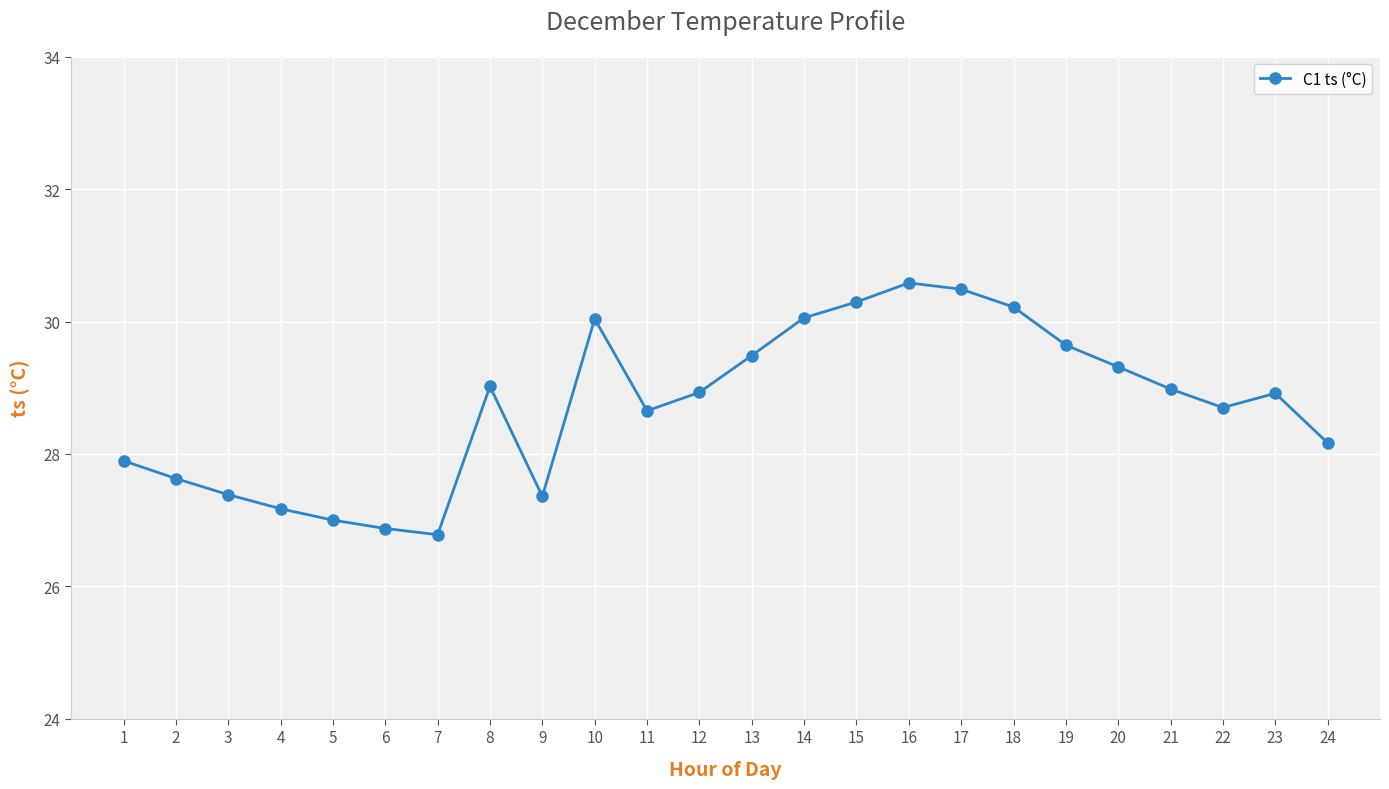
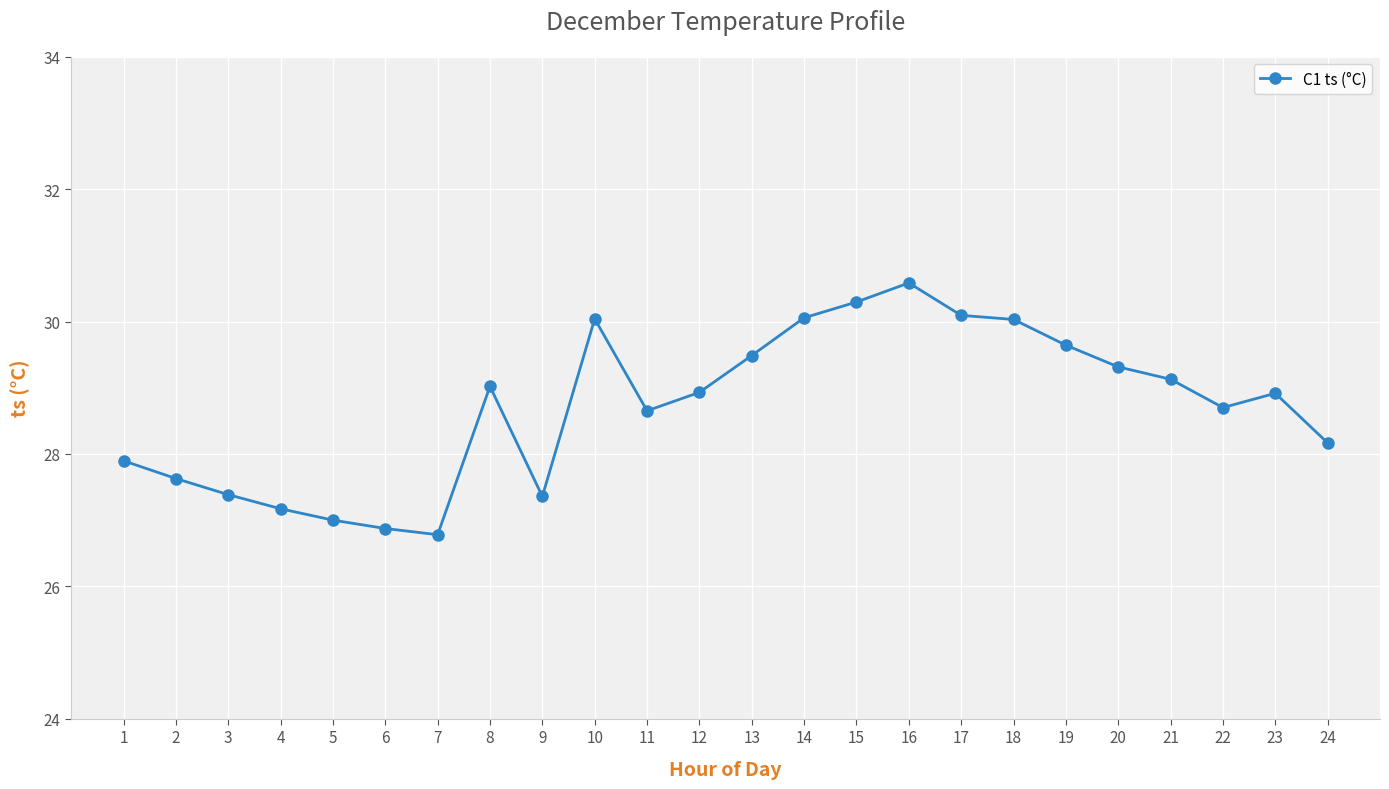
17: 30.5 -> 30.1
18: 30.2 -> 30.0
21: 29.0 -> 29.1
